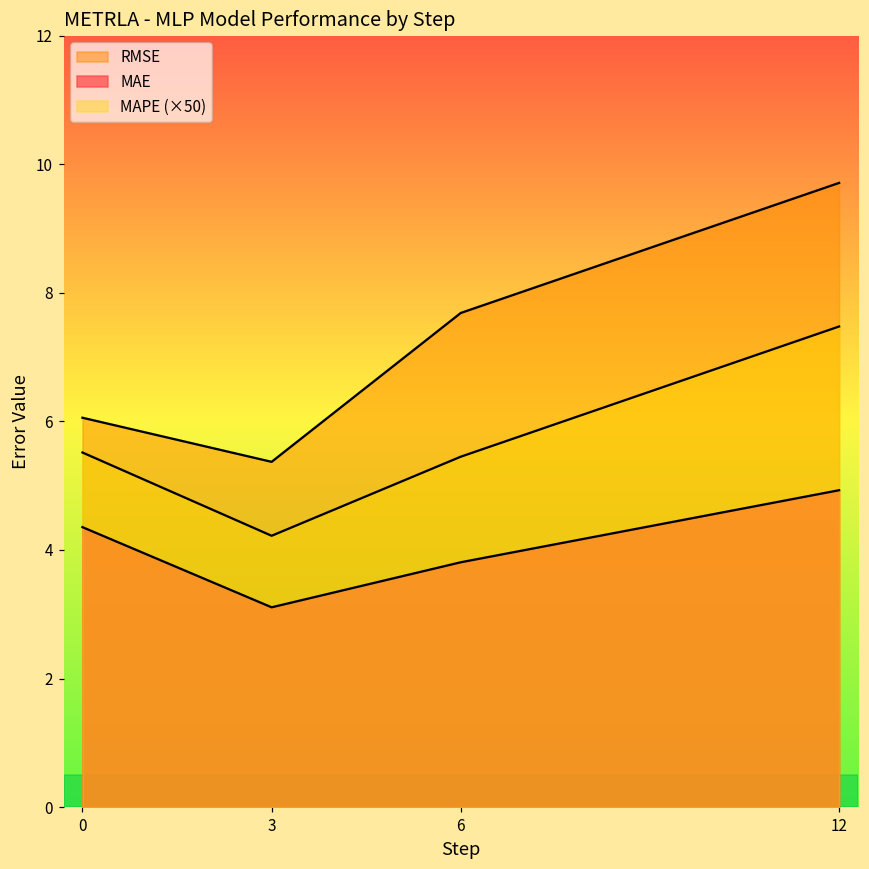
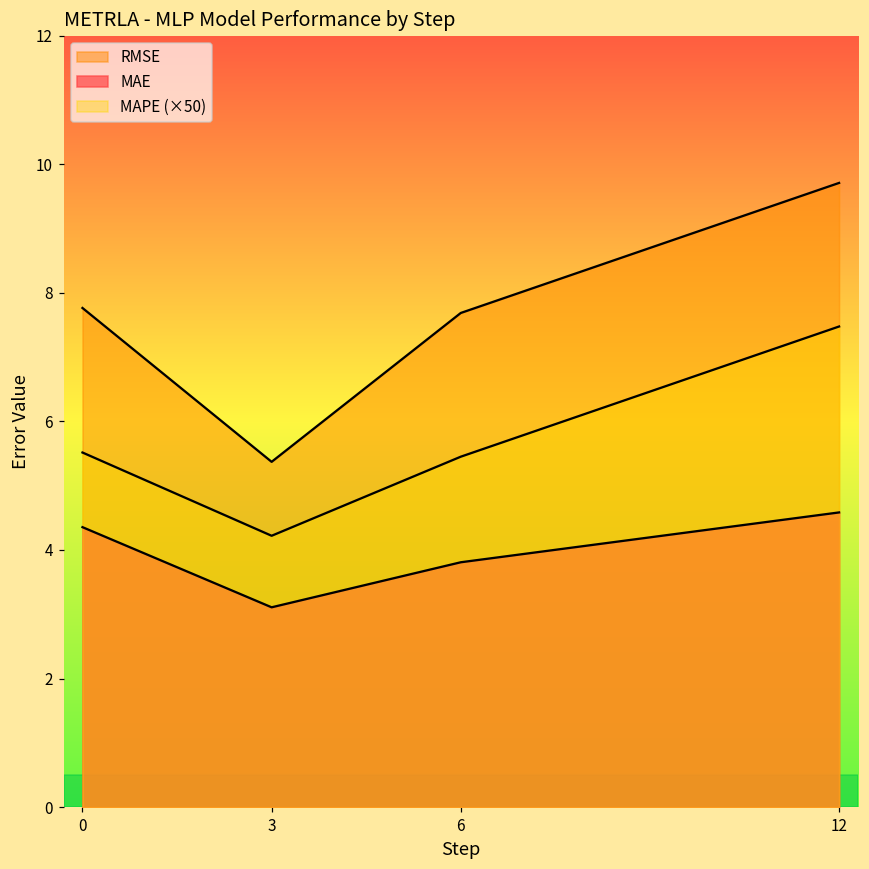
RMSE, 0: 6.1 -> 7.8
MAE, 12: 4.9 -> 4.6
